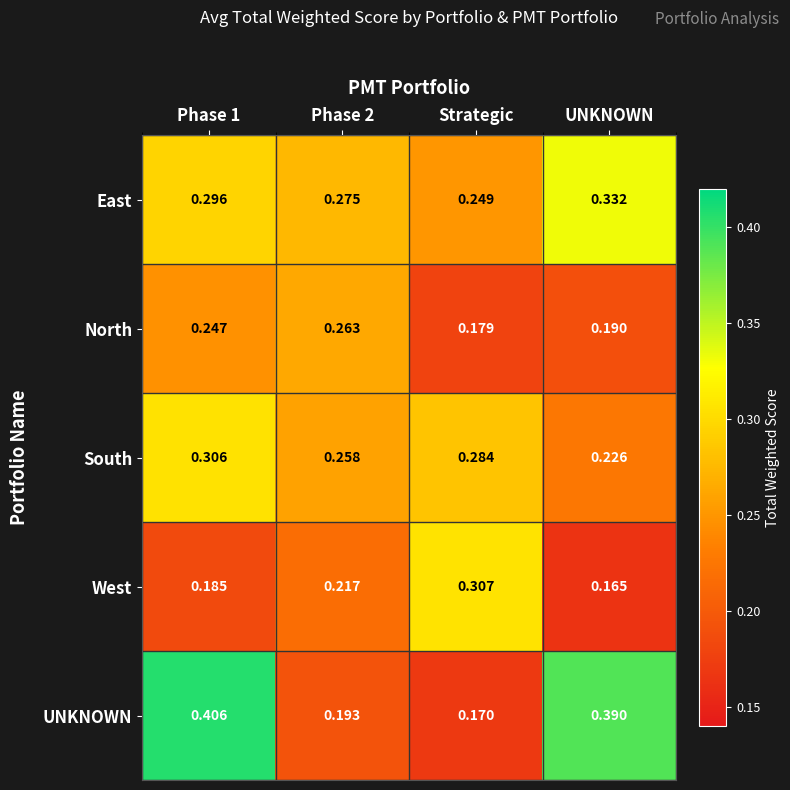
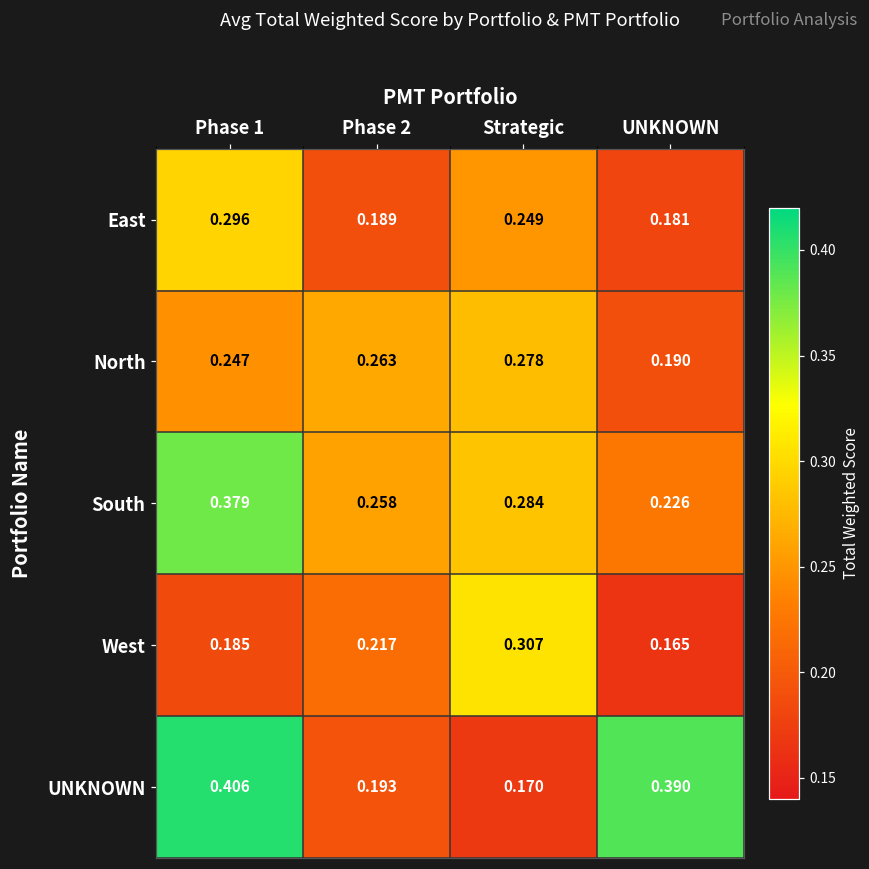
East, Phase 2: 0.275 -> 0.189
East, UNKNOWN: 0.332 -> 0.181
North, Strategic: 0.179 -> 0.278
South, Phase 1: 0.306 -> 0.379
